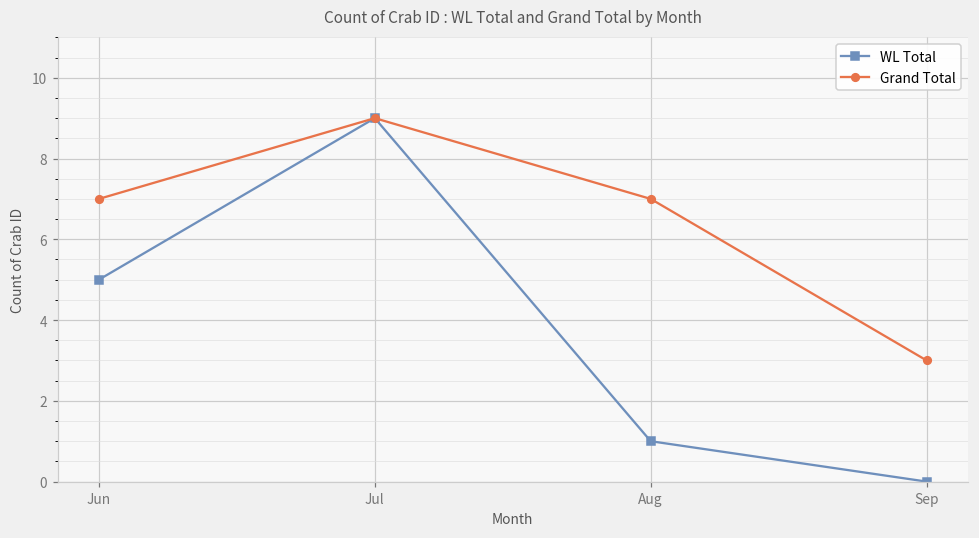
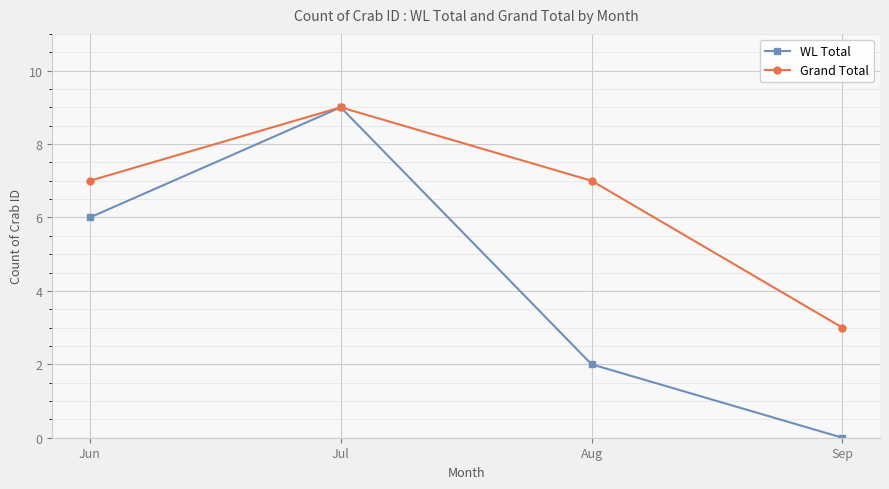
WL Total, Jun: 5 -> 6
WL Total, Aug: 1 -> 2
